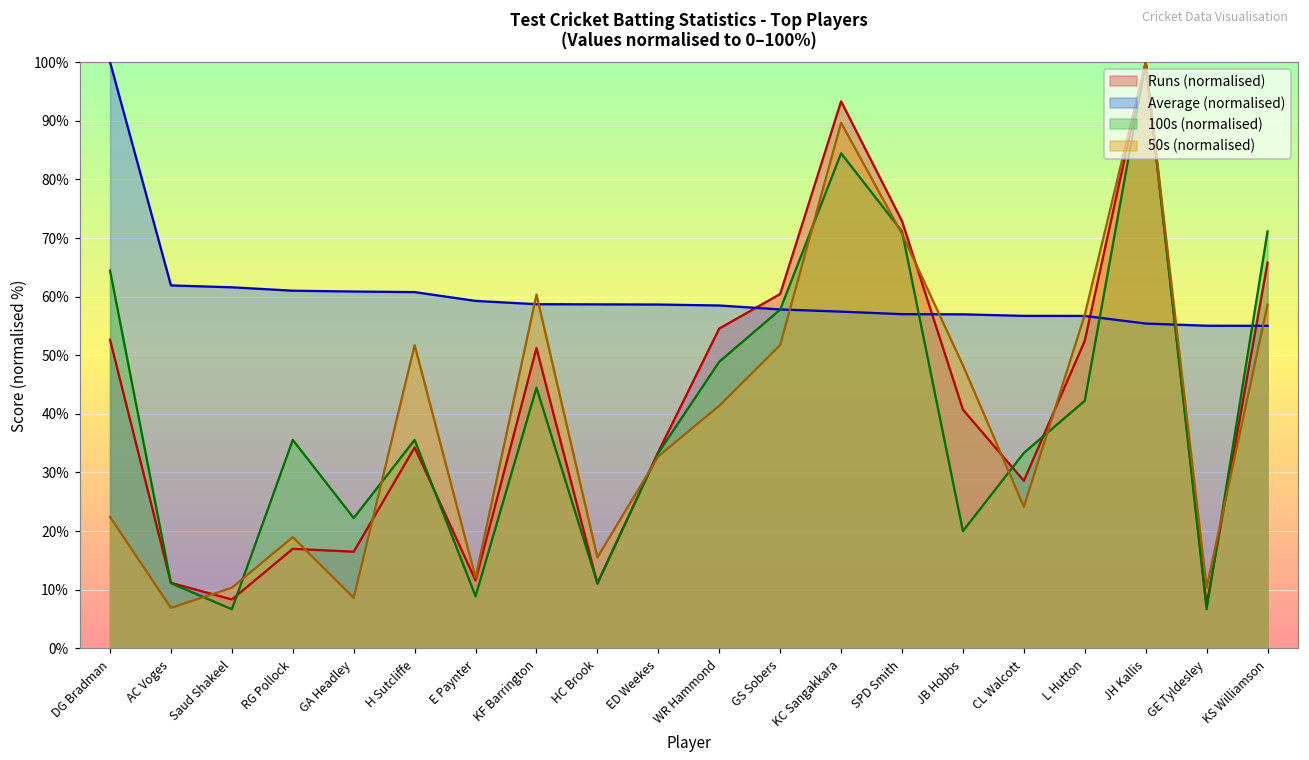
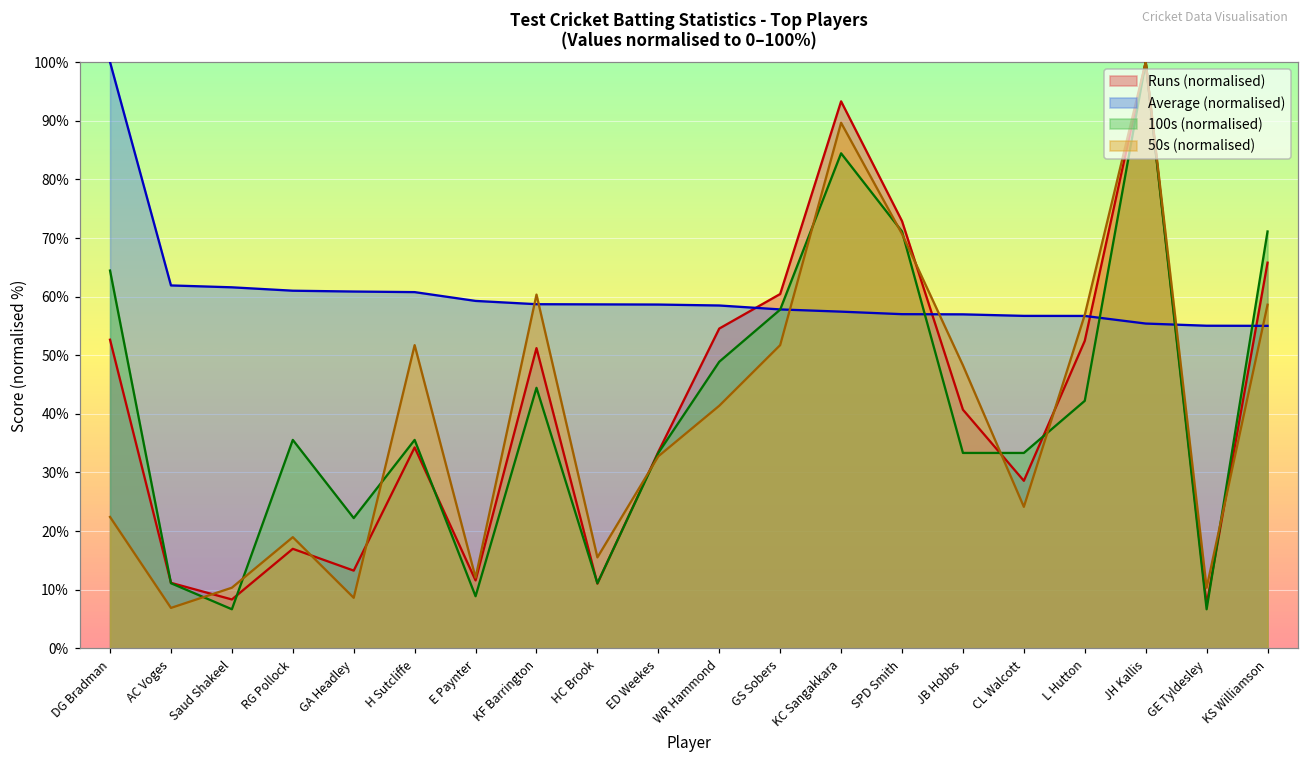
Runs (normalised), GA Headley: 16% -> 13%
100s (normalised), JB Hobbs: 20% -> 33%
